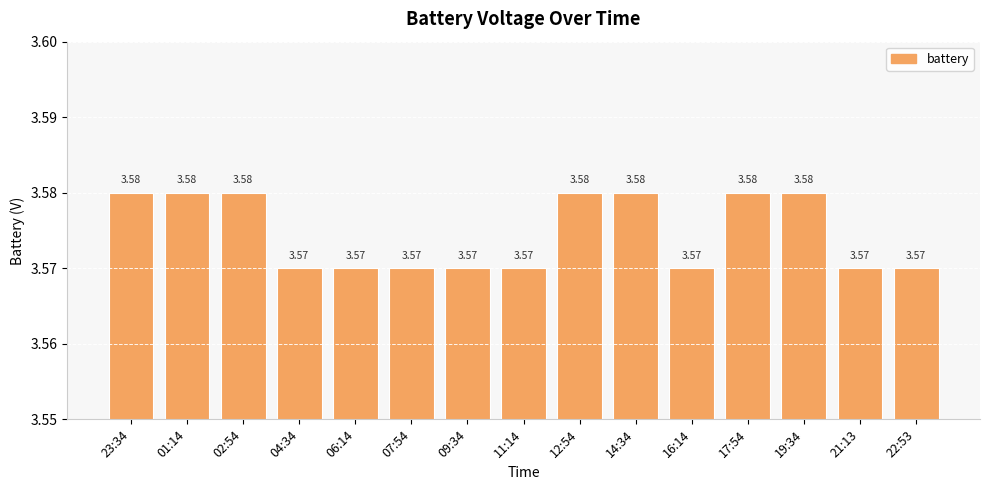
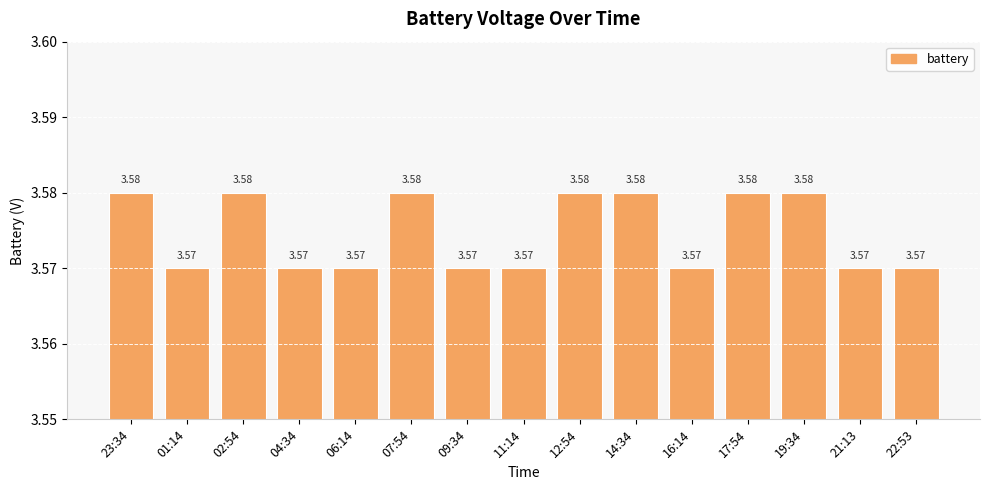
01:14: 3.58 -> 3.57
07:54: 3.57 -> 3.58
